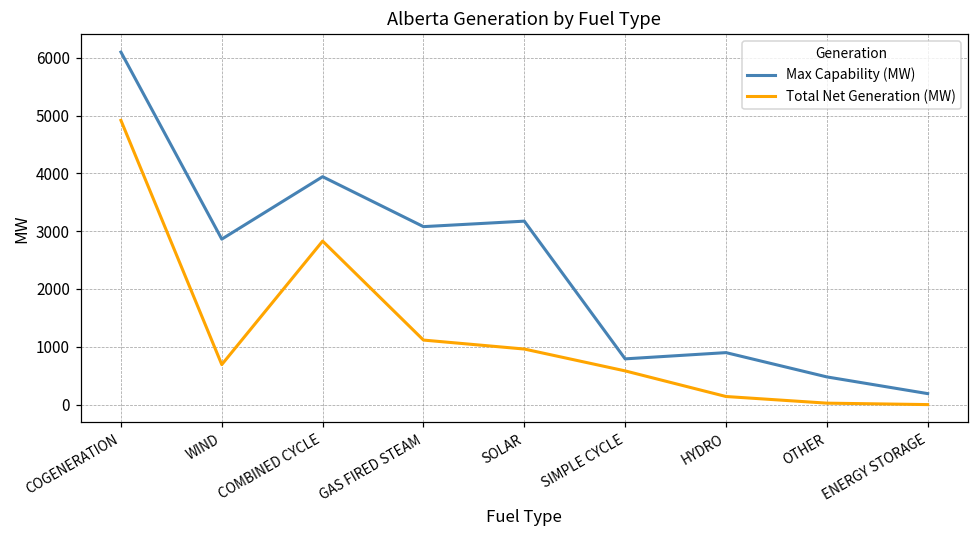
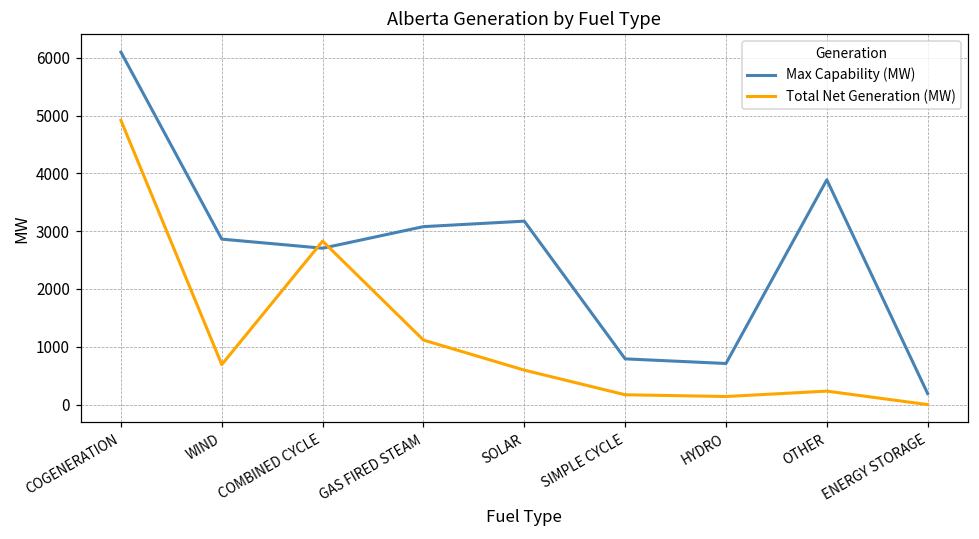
Max Capability (MW), COMBINED CYCLE: 3900 -> 2700
Total Net Generation (MW), SOLAR: 1000 -> 600
Total Net Generation (MW), SIMPLE CYCLE: 600 -> 200
Max Capability (MW), HYDRO: 900 -> 700
Max Capability (MW), OTHER: 500 -> 3900
Total Net Generation (MW), OTHER: 0 -> 200
